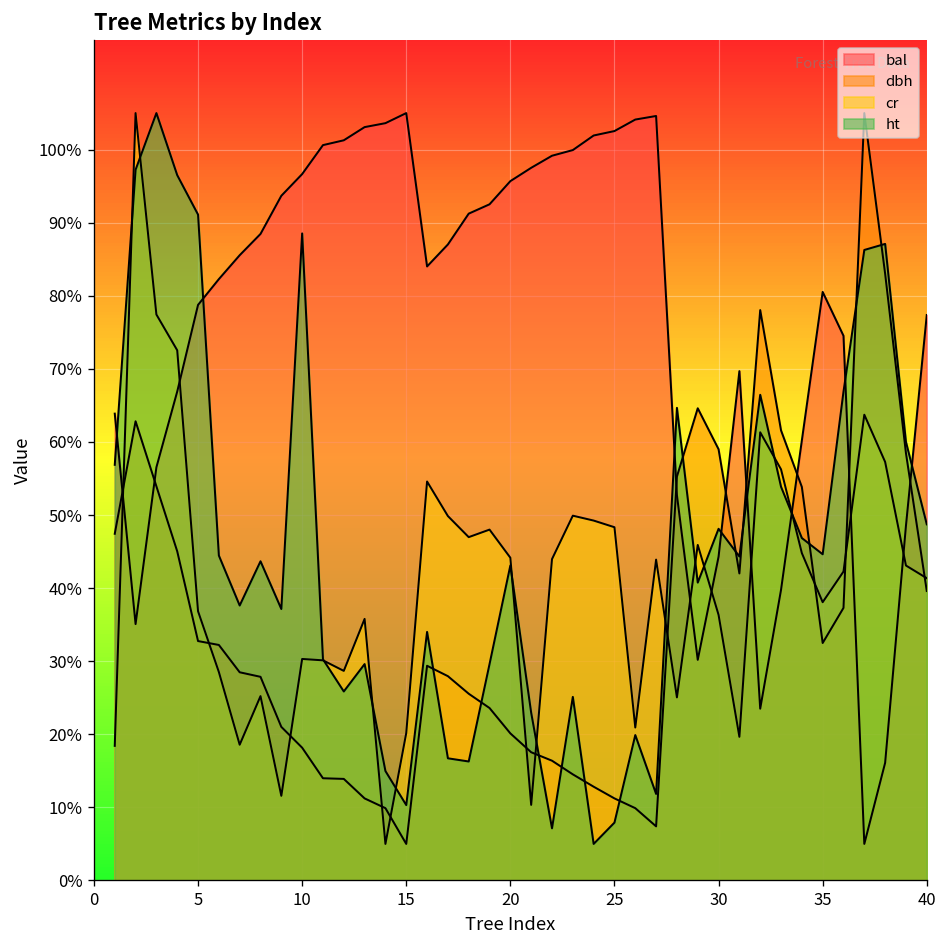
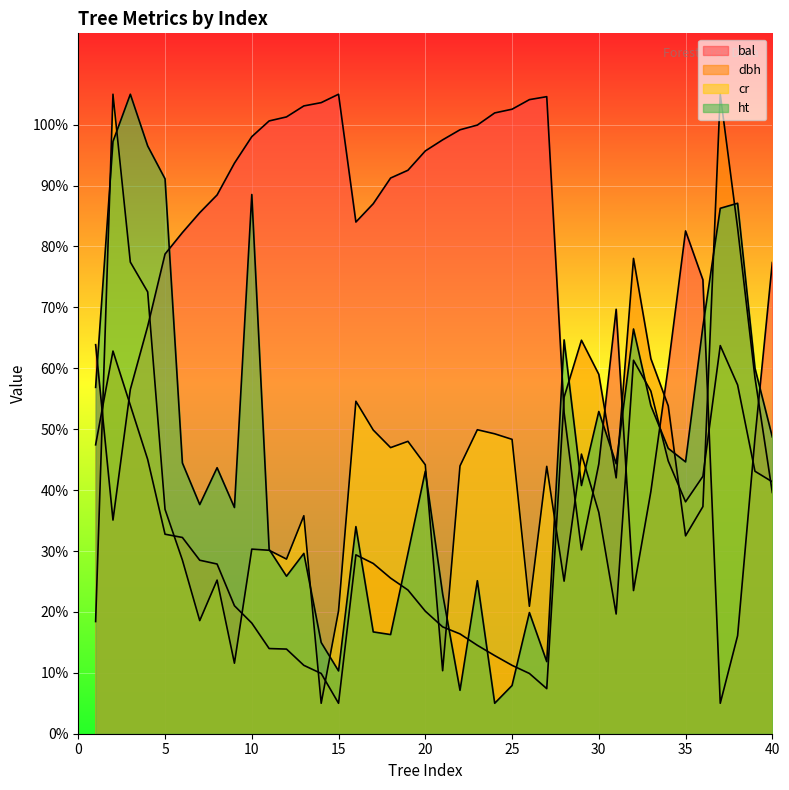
bal, 10: 97% -> 98%
ht, 30: 48% -> 53%
bal, 35: 81% -> 83%
